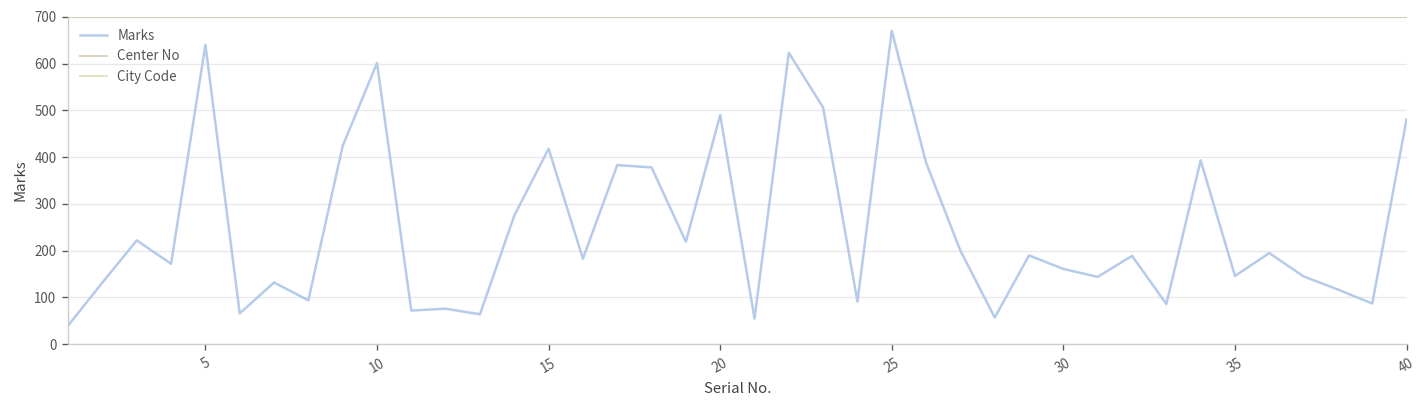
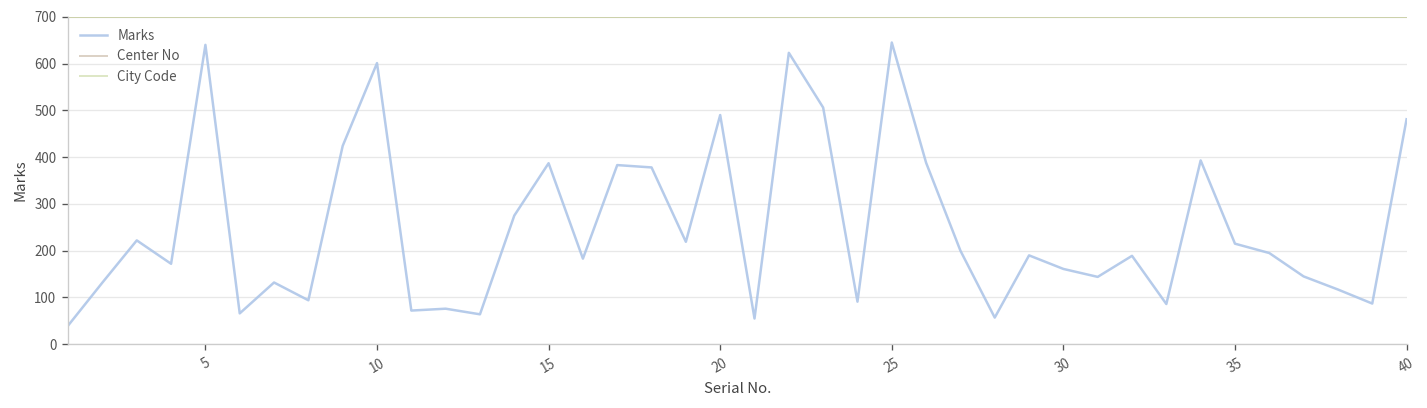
Marks, 15: 420 -> 390
Marks, 25: 670 -> 650
Marks, 35: 150 -> 220
